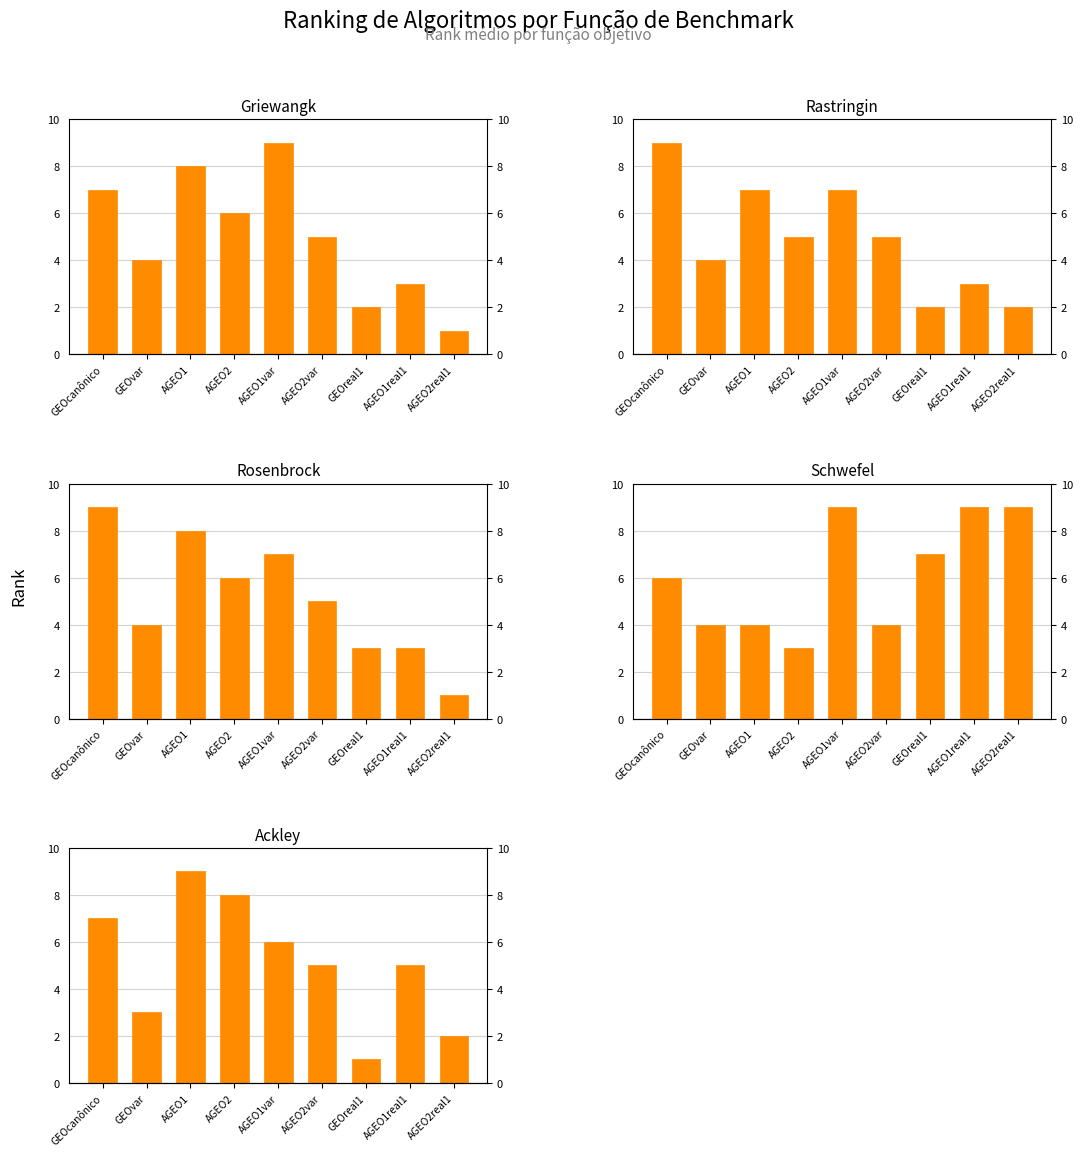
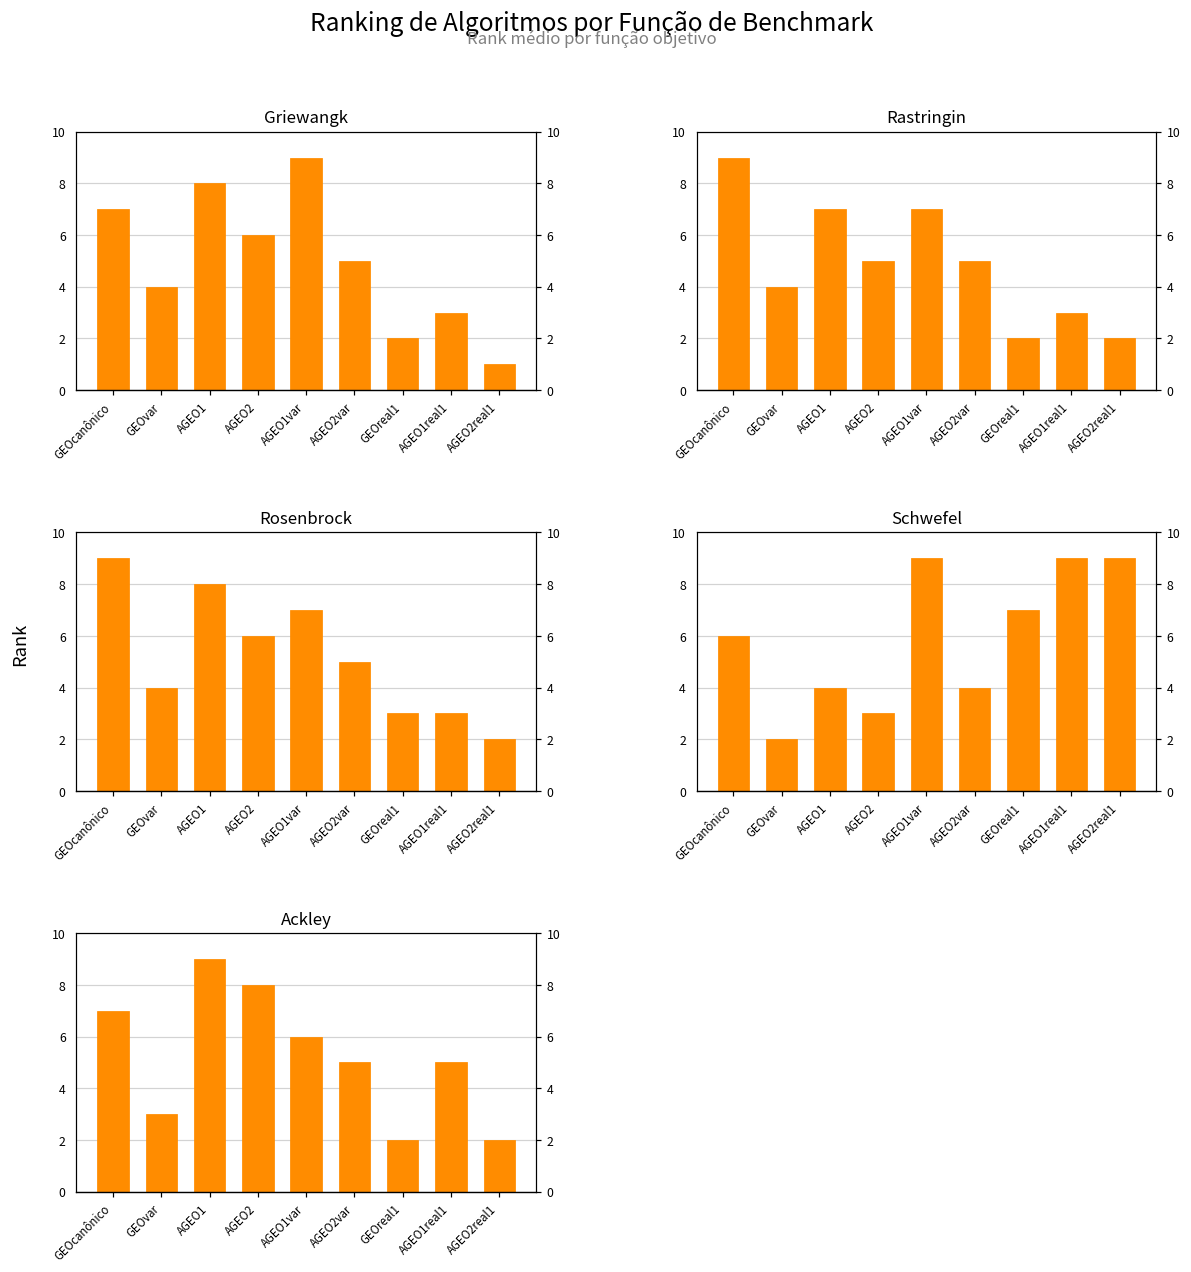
Rosenbrock, AGEO2real1: 1 -> 2
Schwefel, GEOvar: 4 -> 2
Ackley, GEOreal1: 1 -> 2
